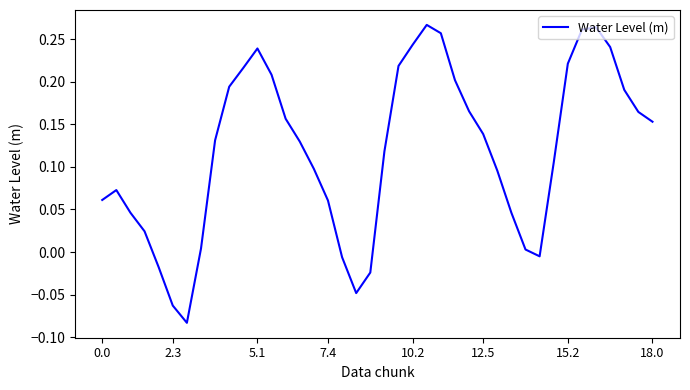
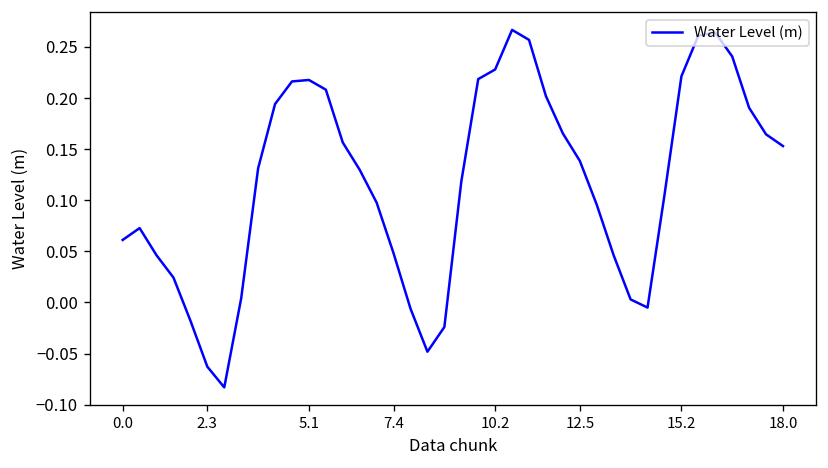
5.1: 0.24 -> 0.22
7.4: 0.06 -> 0.05
10.2: 0.24 -> 0.23
